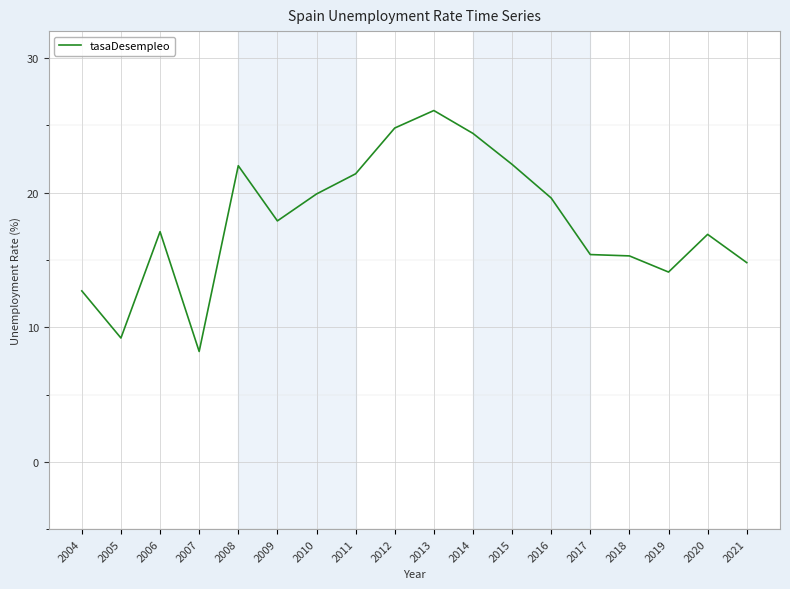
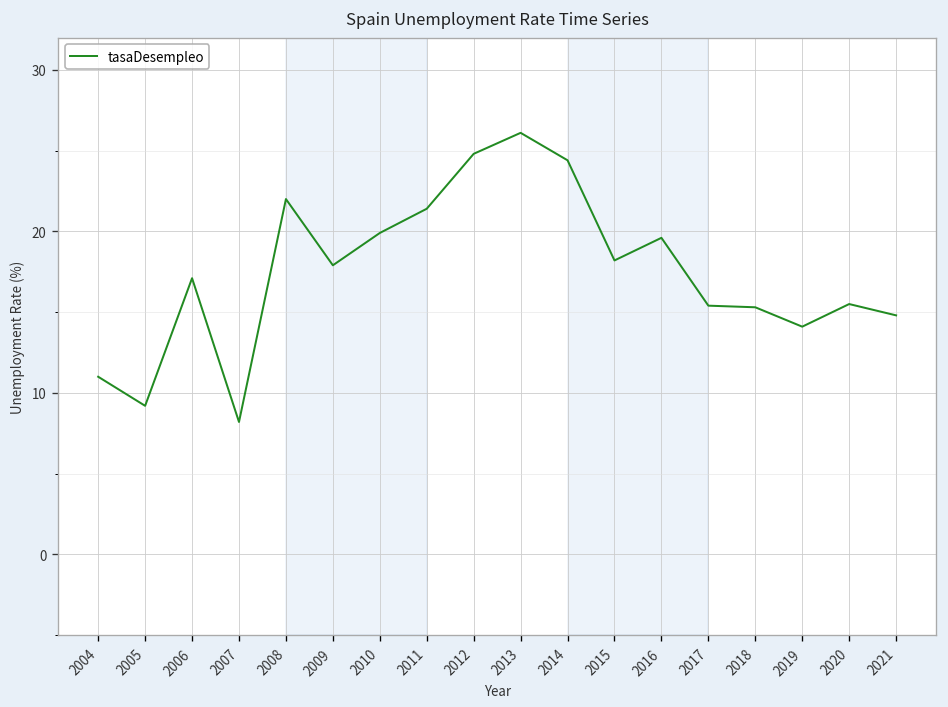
2004: 12.7 -> 11.0
2015: 22.1 -> 18.2
2020: 16.9 -> 15.5
